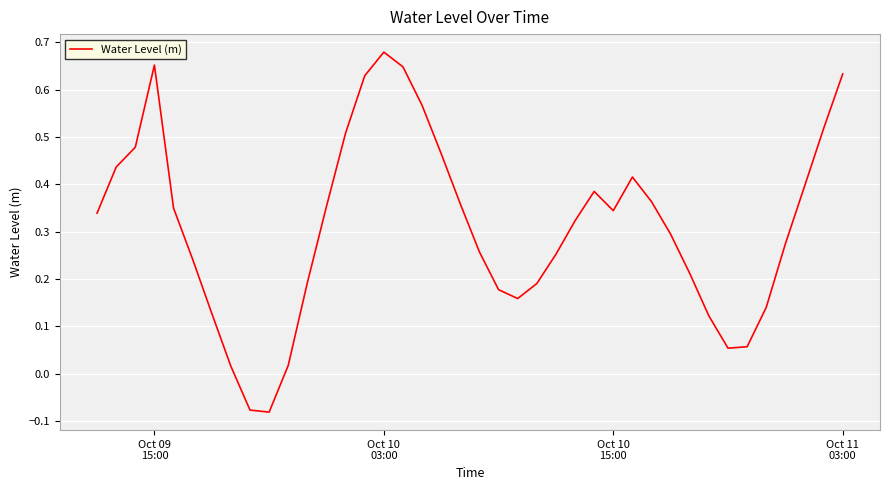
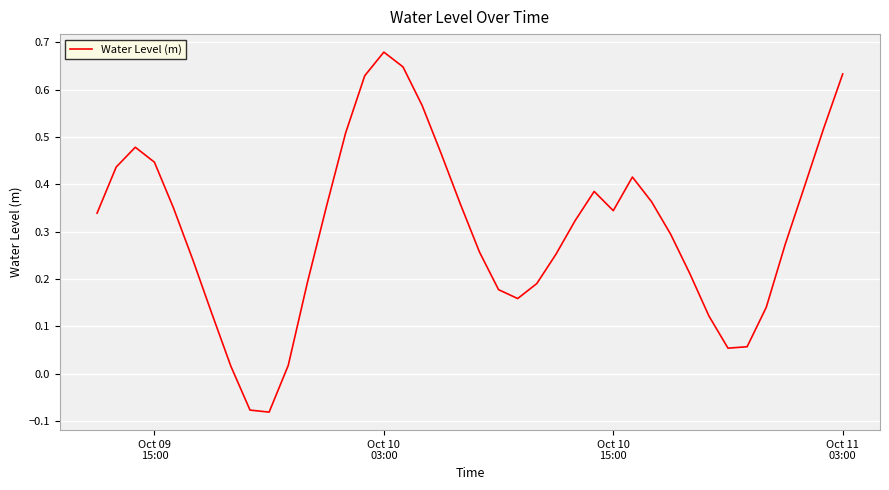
Oct 09 15:00: 0.65 -> 0.45
